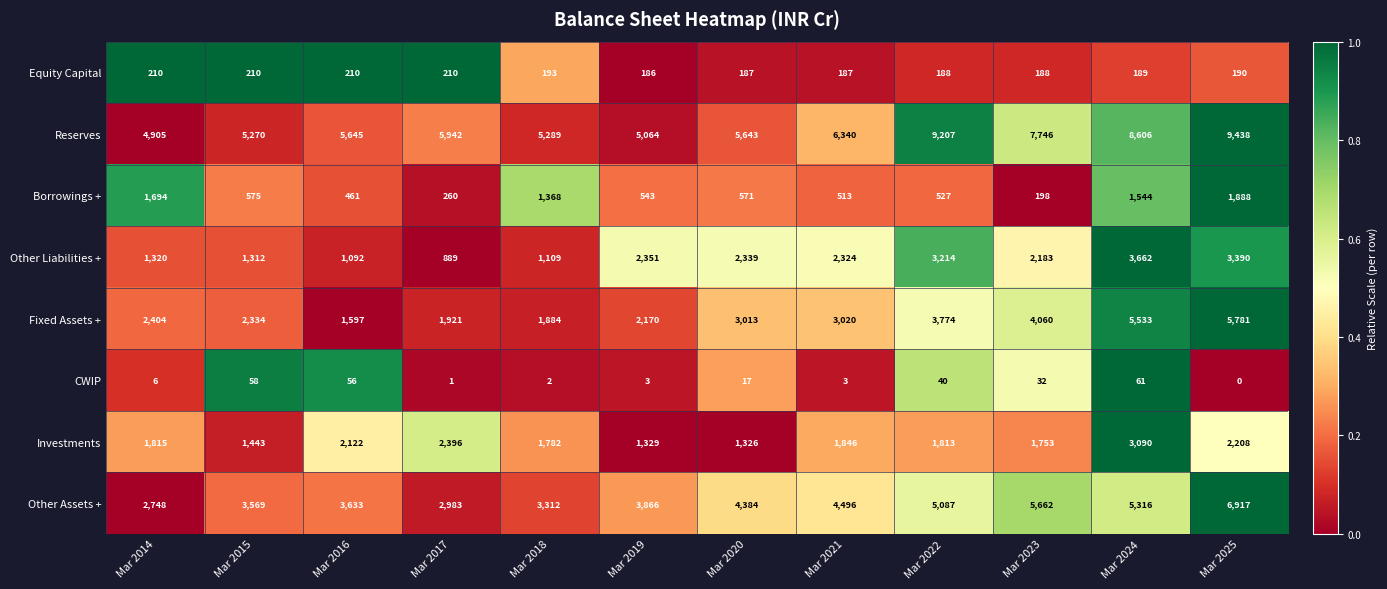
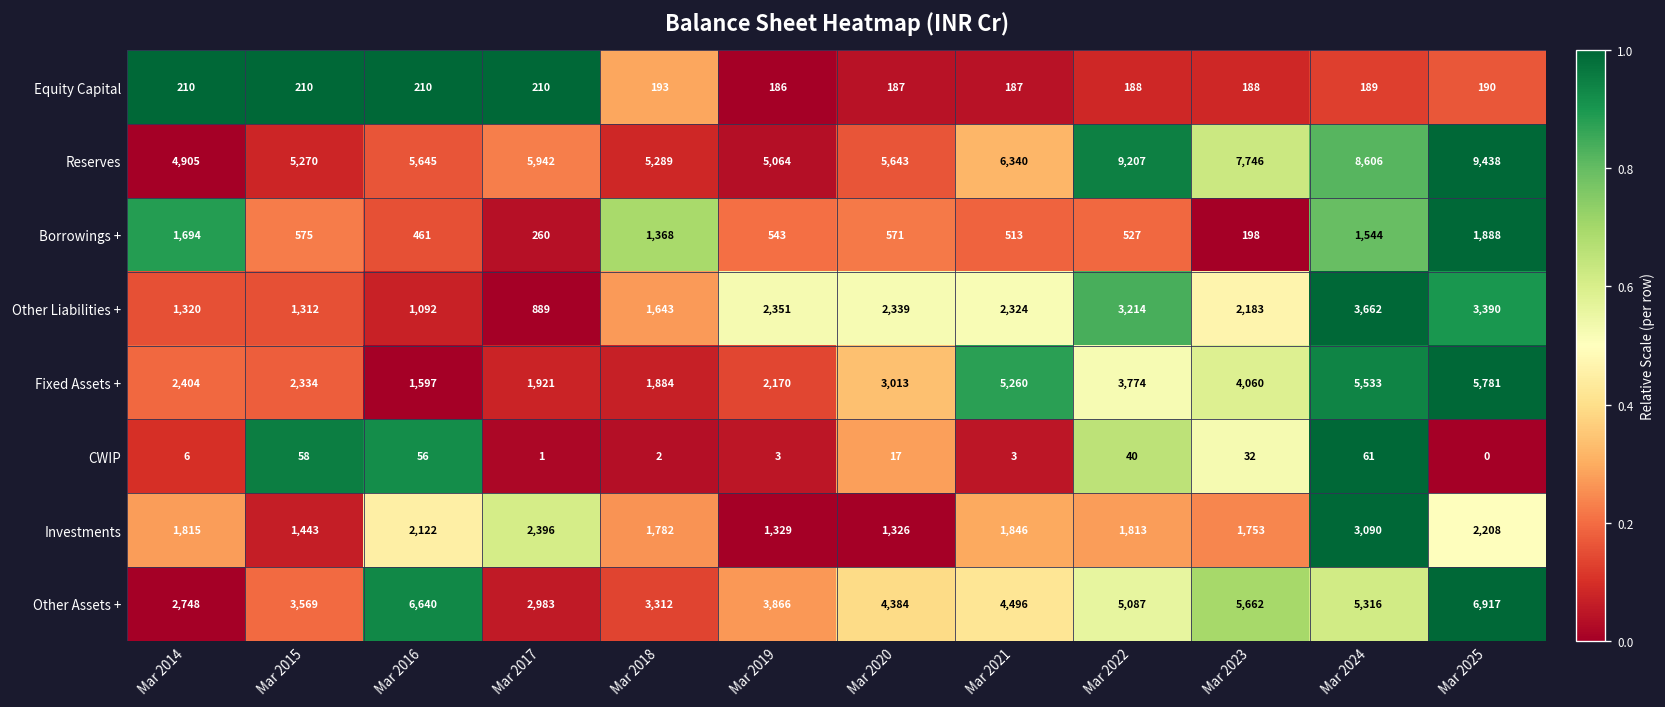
Other Liabilities +, Mar 2018: 1,109 -> 1,643
Fixed Assets +, Mar 2021: 3,020 -> 5,260
Other Assets +, Mar 2016: 3,633 -> 6,640
